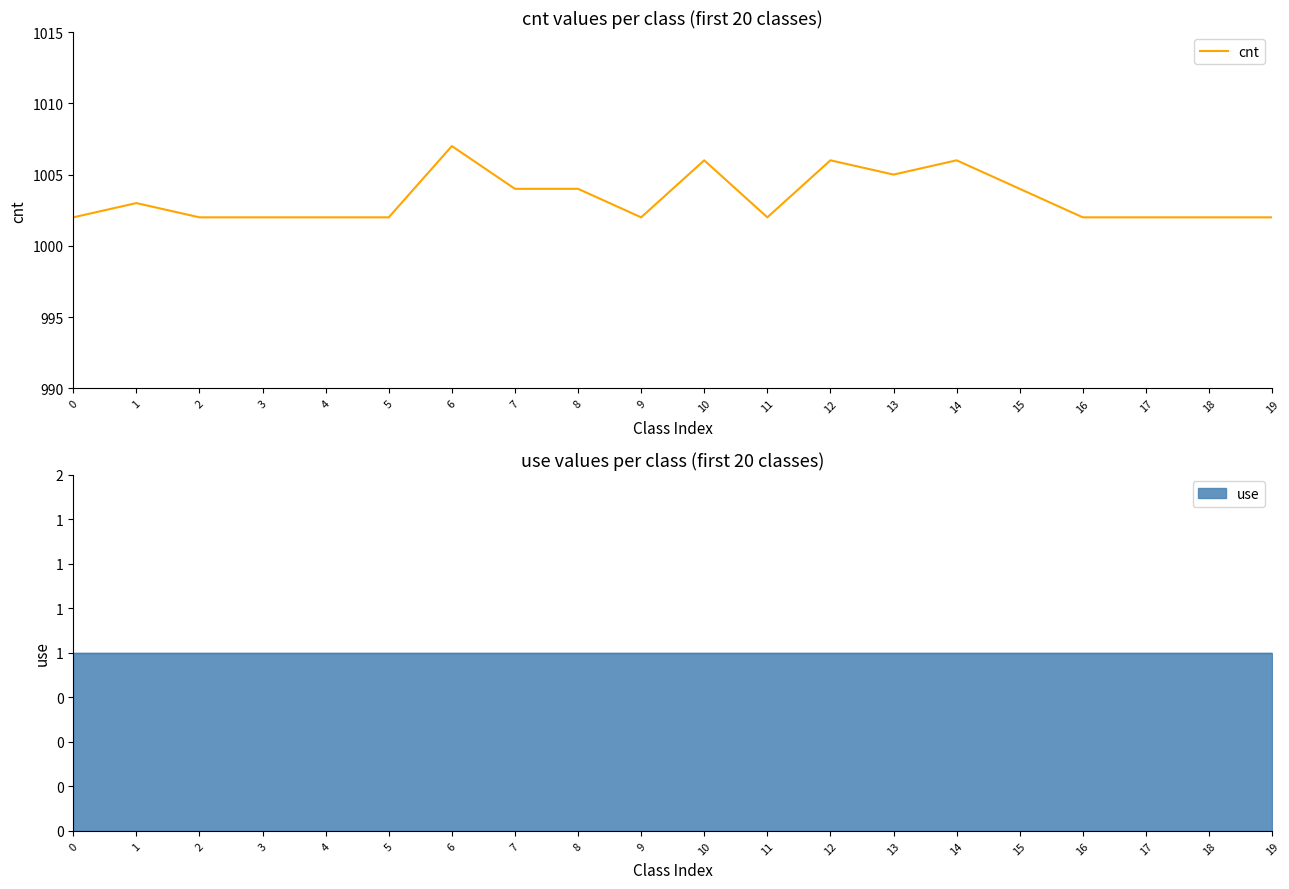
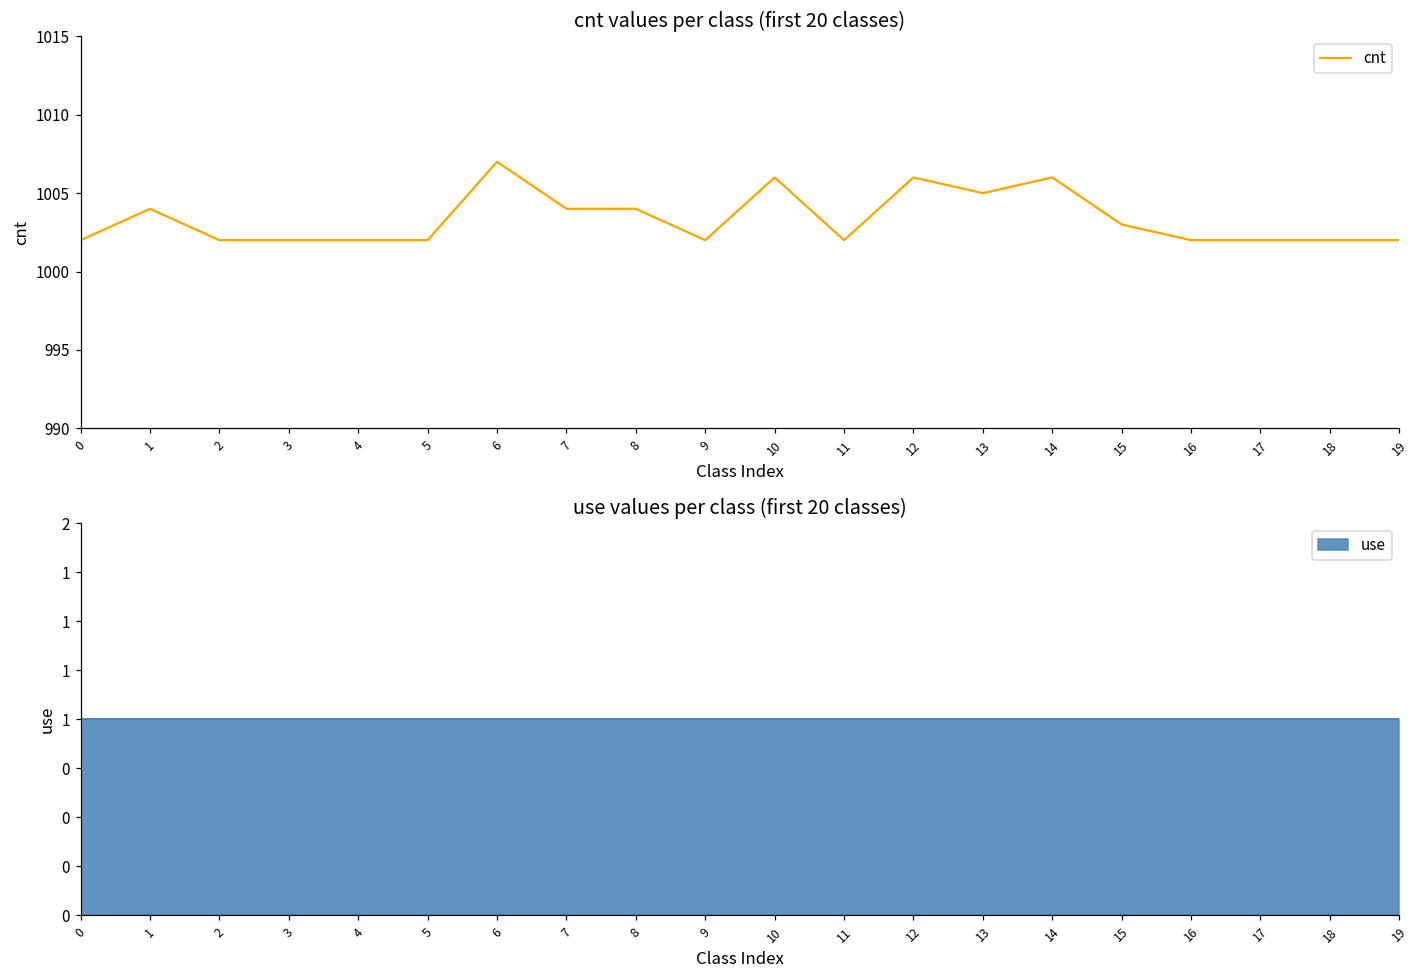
cnt values per class (first 20 classes), 1: 1003 -> 1004
cnt values per class (first 20 classes), 15: 1004 -> 1003
